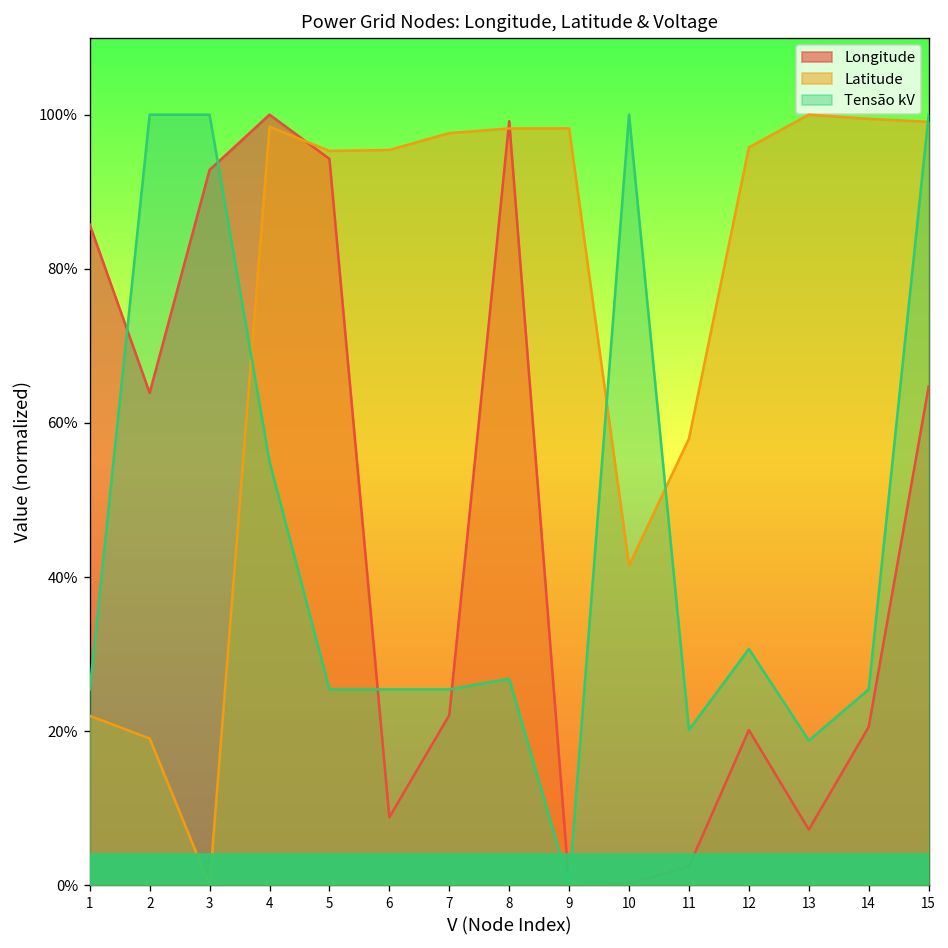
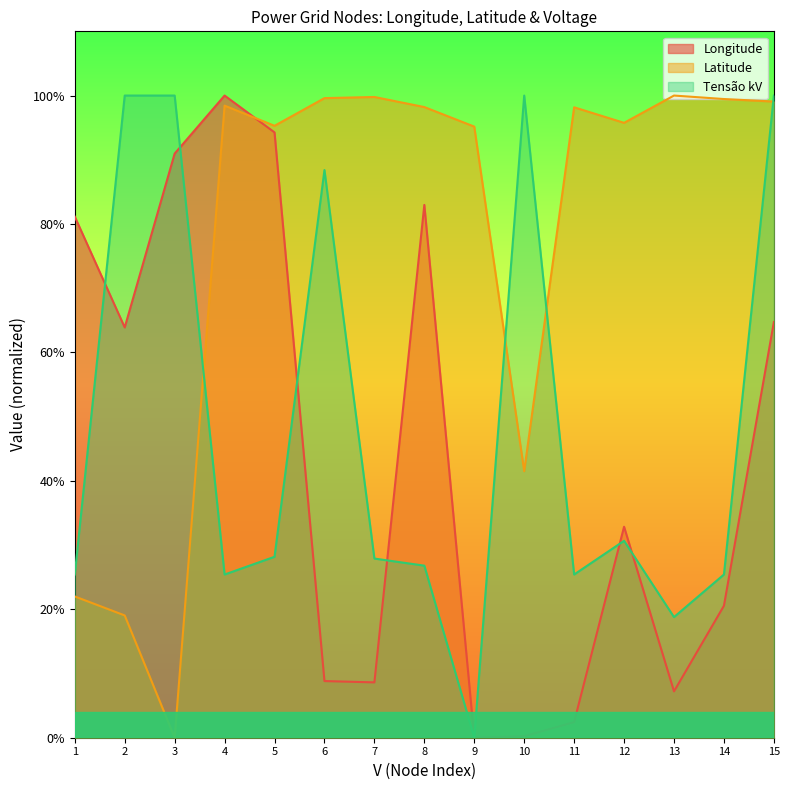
Longitude, 1: 86% -> 81%
Longitude, 3: 93% -> 91%
Tensão kV, 4: 55% -> 25%
Tensão kV, 5: 25% -> 28%
Latitude, 6: 95% -> 100%
Tensão kV, 6: 25% -> 88%
Longitude, 7: 22% -> 9%
Latitude, 7: 98% -> 100%
Tensão kV, 7: 25% -> 28%
Longitude, 8: 99% -> 83%
Latitude, 9: 98% -> 95%
Latitude, 11: 58% -> 98%
Tensão kV, 11: 20% -> 25%
Longitude, 12: 20% -> 33%
